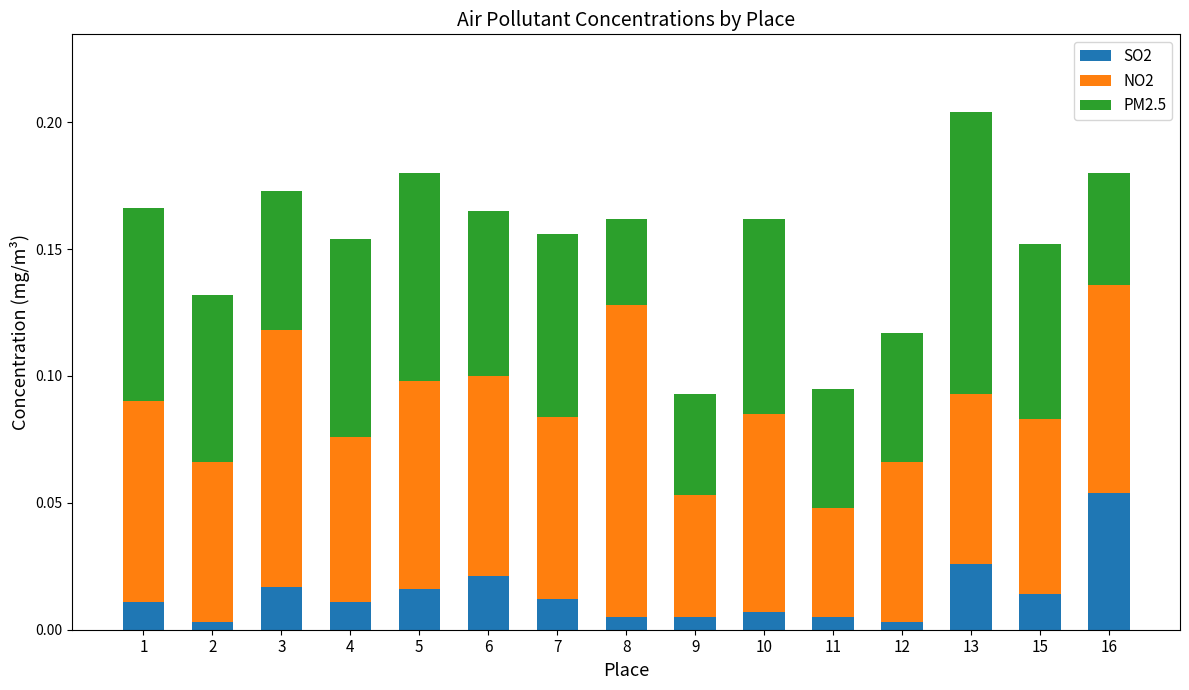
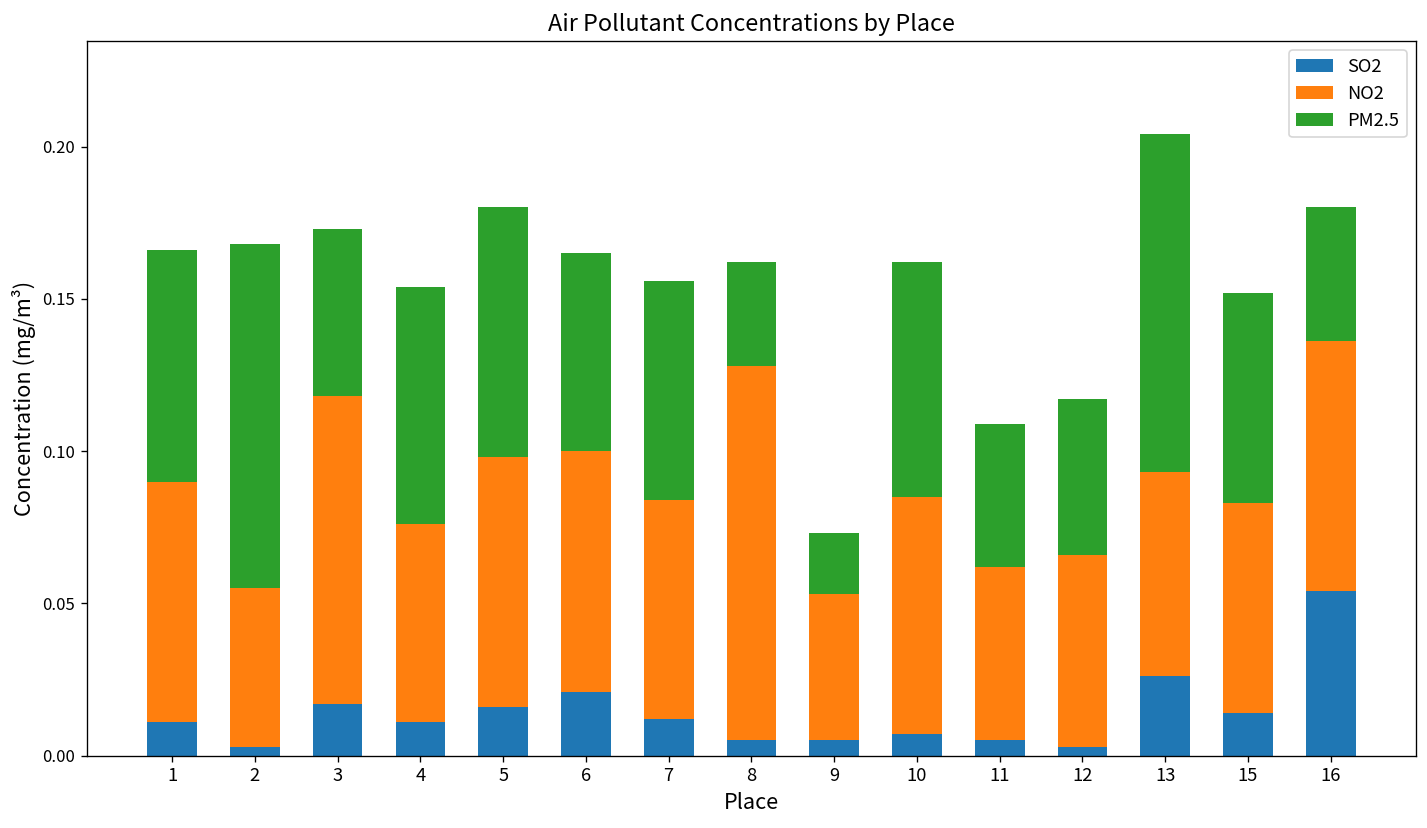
NO2, 2: 0.063 -> 0.052
PM2.5, 2: 0.066 -> 0.113
PM2.5, 9: 0.04 -> 0.02
NO2, 11: 0.043 -> 0.057
